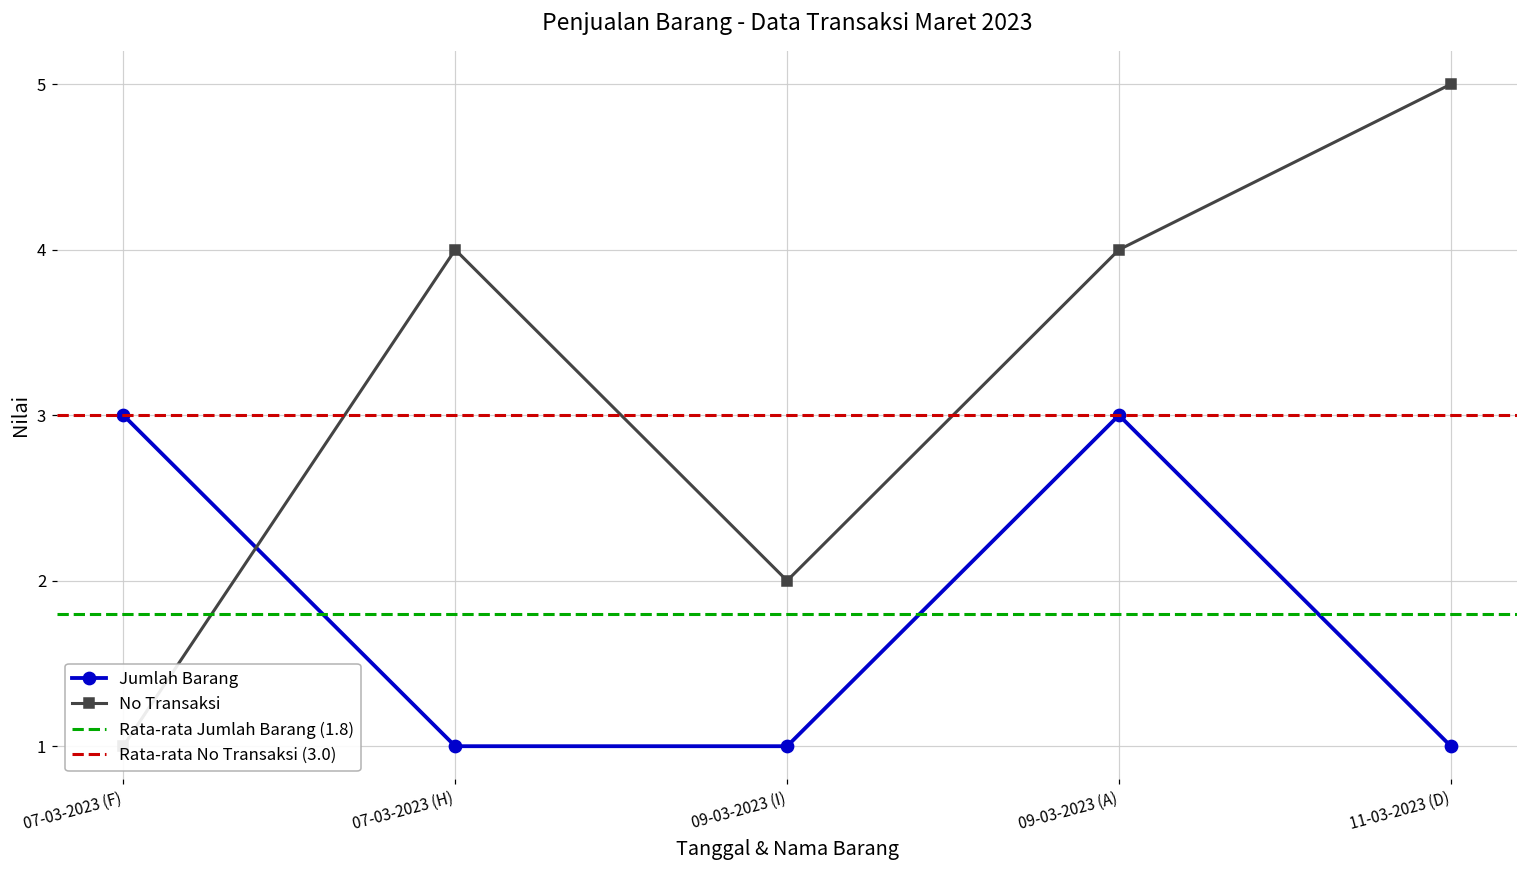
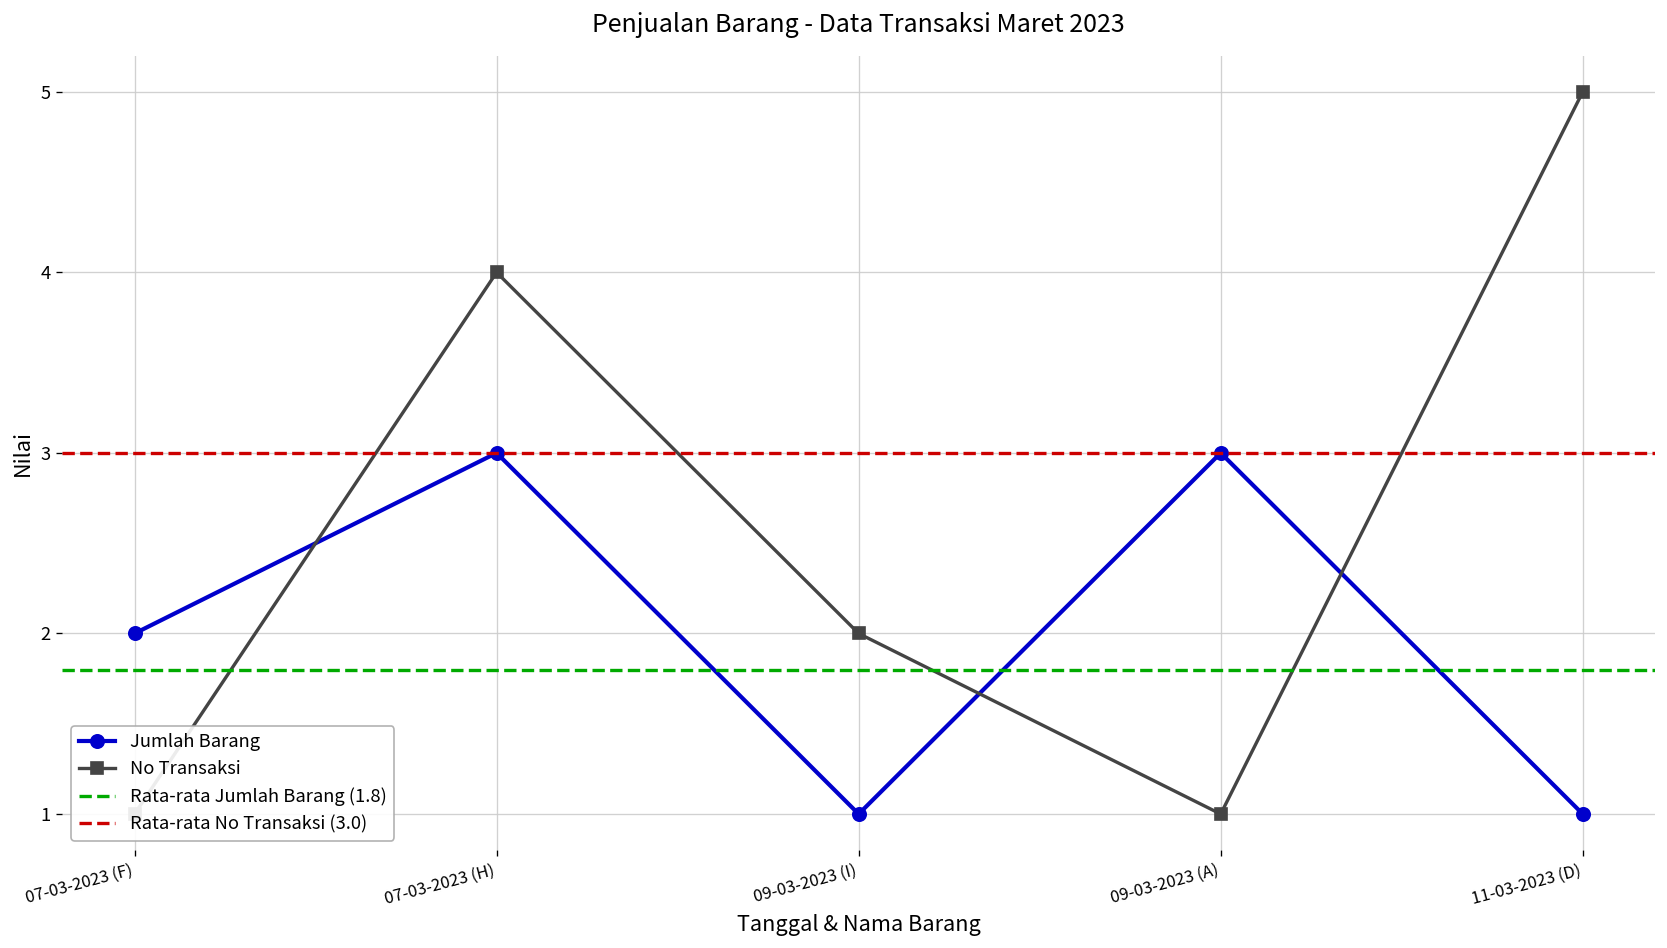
Jumlah Barang, 07-03-2023 (F): 3 -> 2
Jumlah Barang, 07-03-2023 (H): 1 -> 3
No Transaksi, 09-03-2023 (A): 4 -> 1
